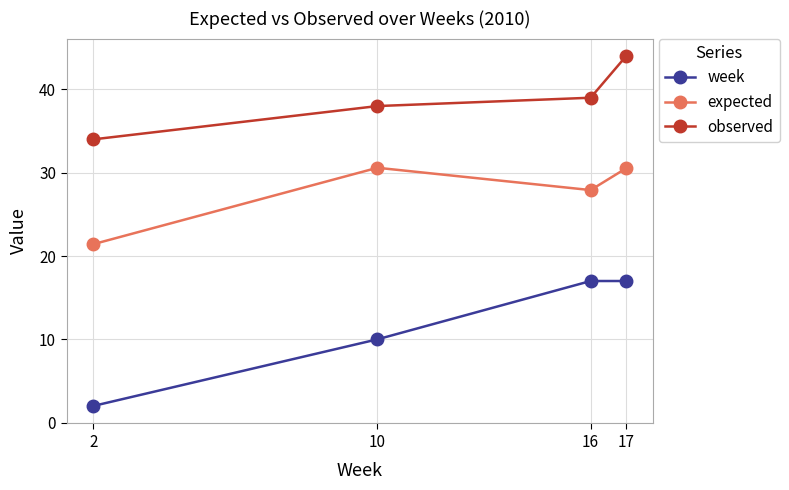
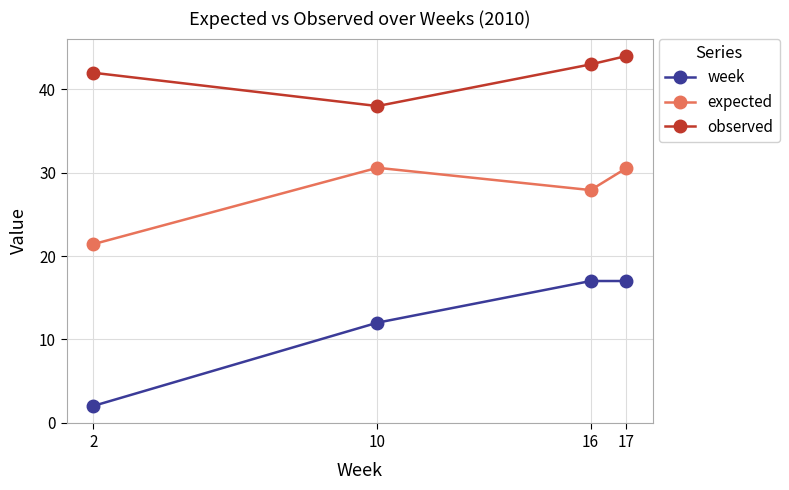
observed, 2: 34 -> 42
week, 10: 10 -> 12
observed, 16: 39 -> 43
